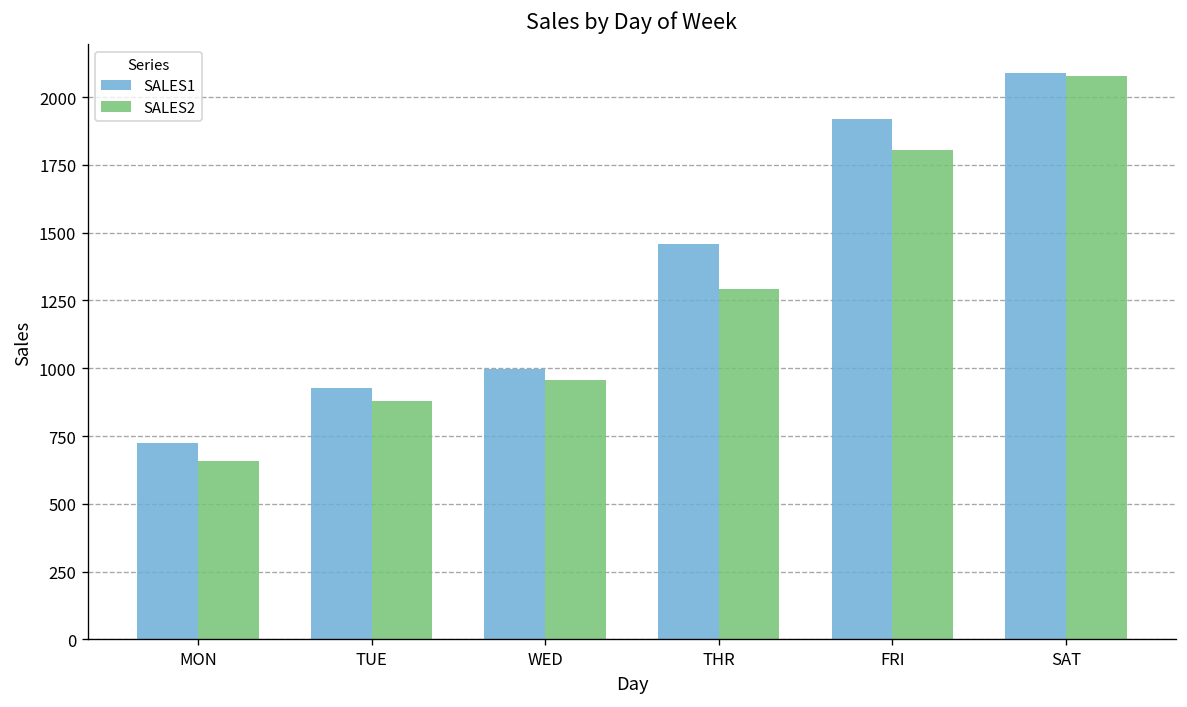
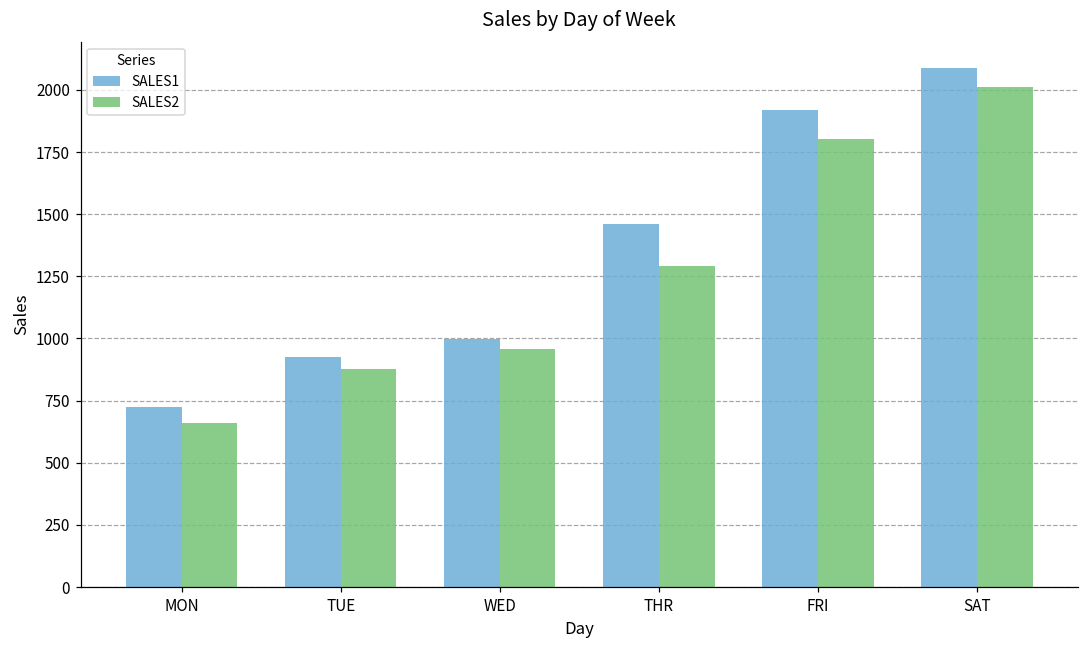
SALES2, SAT: 2080 -> 2010
